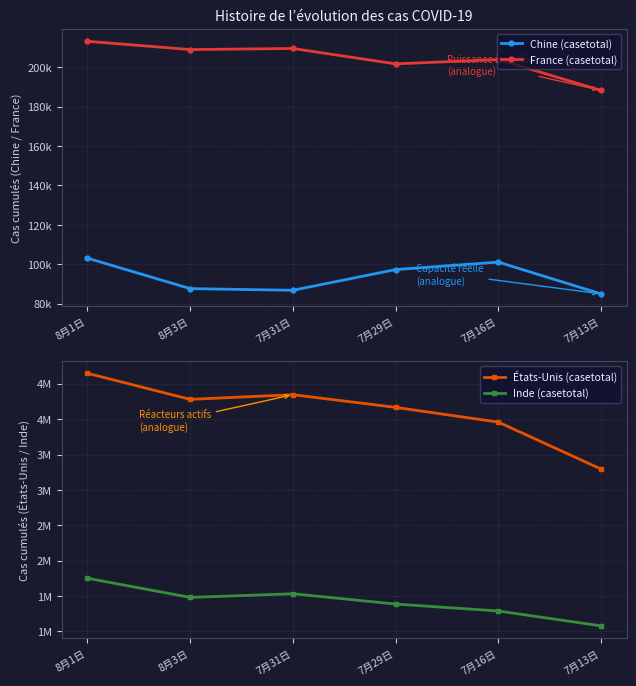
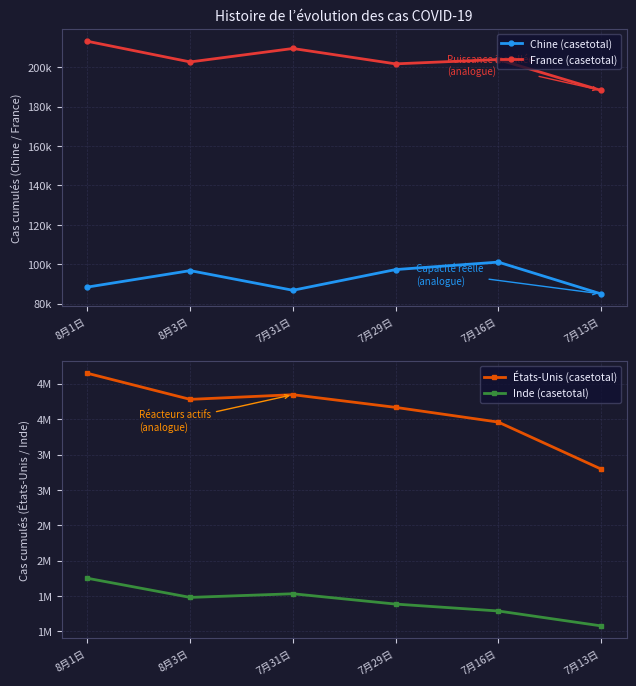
Histoire de l’évolution des cas COVID-19, Chine (casetotal), 8月1日: 103000 -> 88000
Histoire de l’évolution des cas COVID-19, Chine (casetotal), 8月3日: 88000 -> 97000
Histoire de l’évolution des cas COVID-19, France (casetotal), 8月3日: 209000 -> 203000
